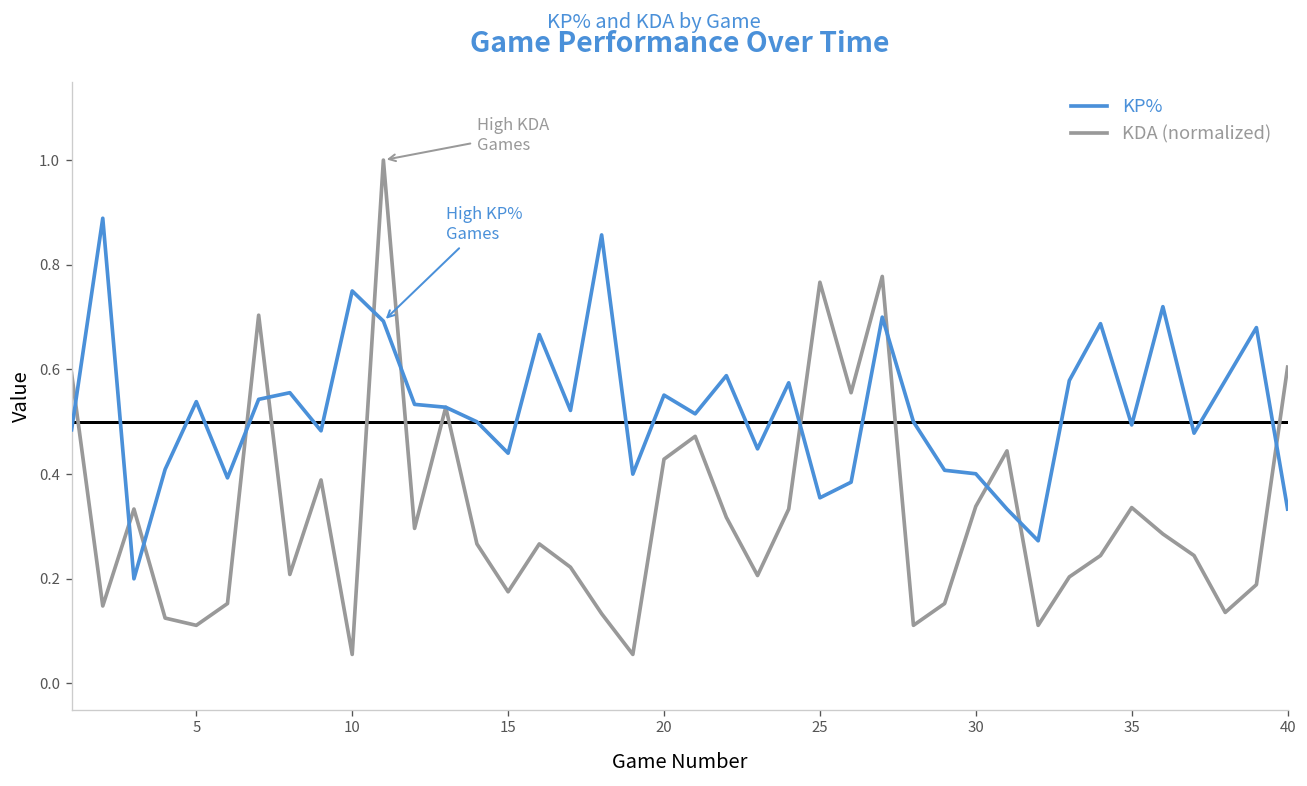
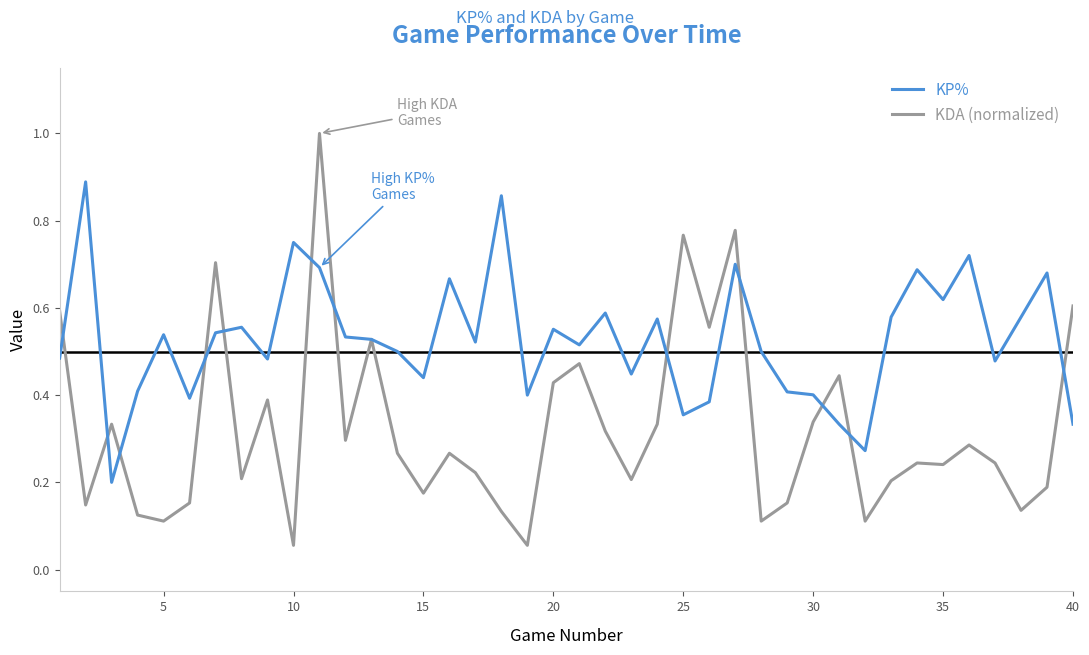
KP%, 35: 0.49 -> 0.62
KDA (normalized), 35: 0.34 -> 0.24
